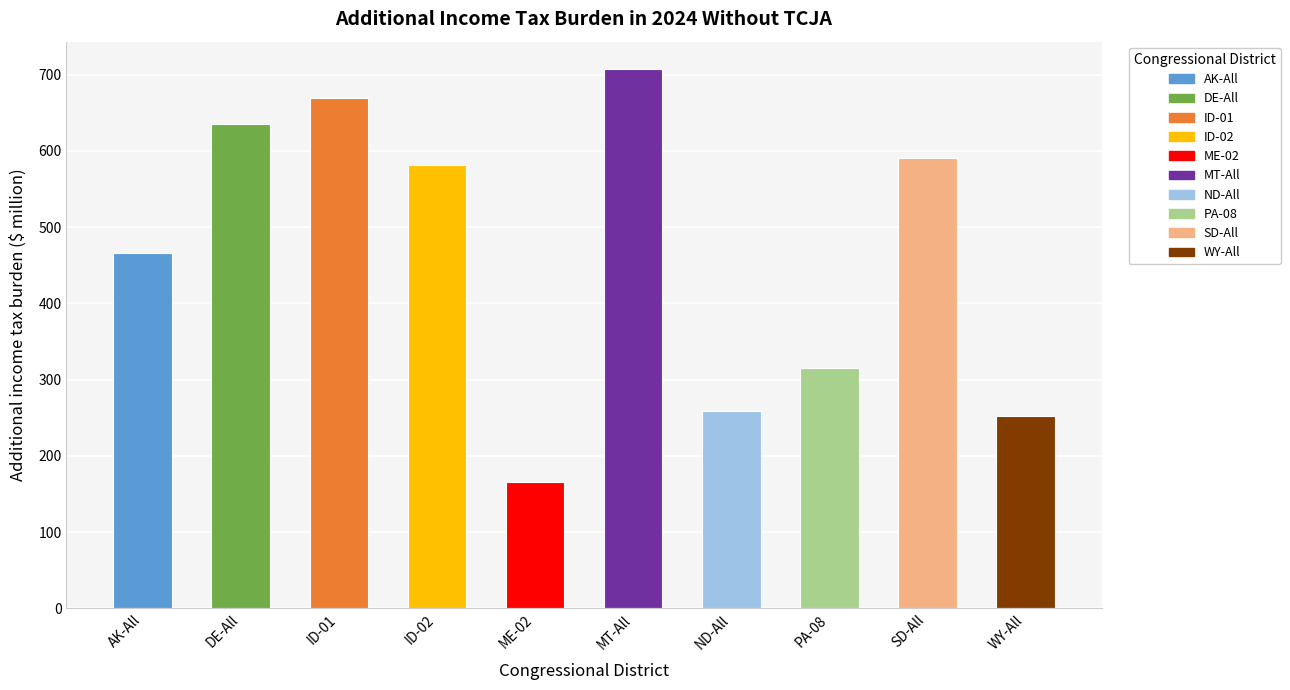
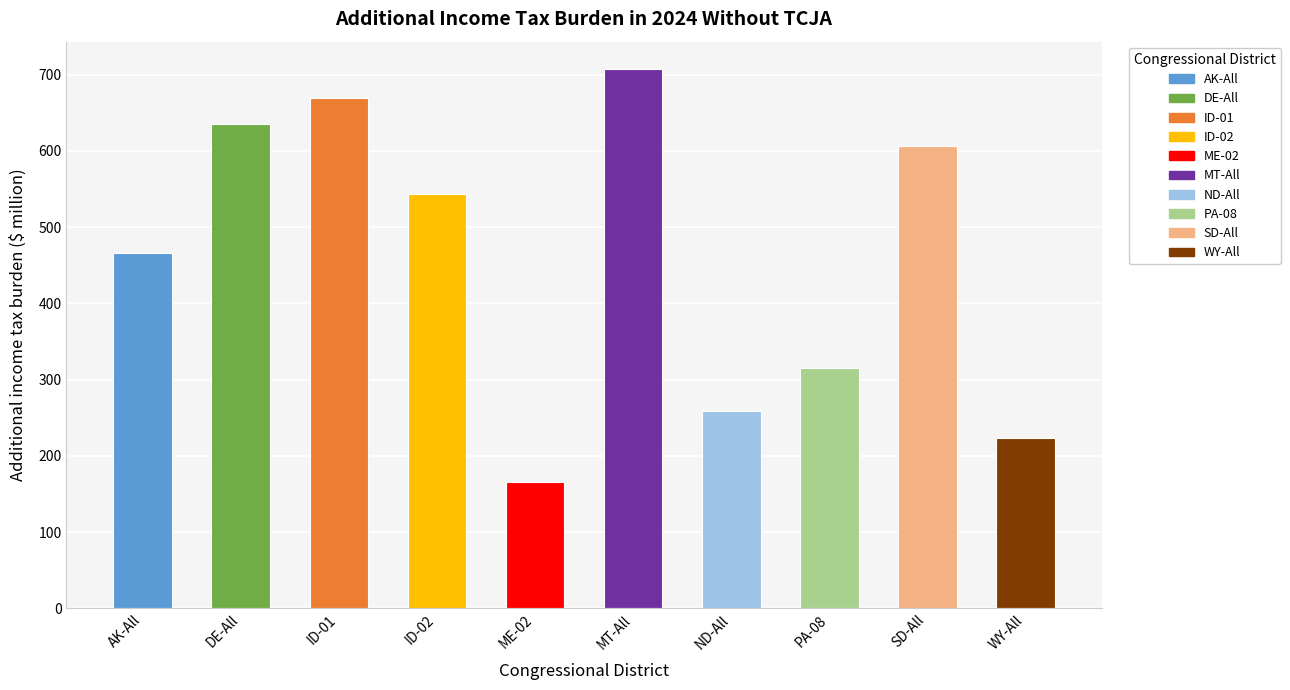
ID-02: 580 -> 540
SD-All: 590 -> 610
WY-All: 250 -> 220
